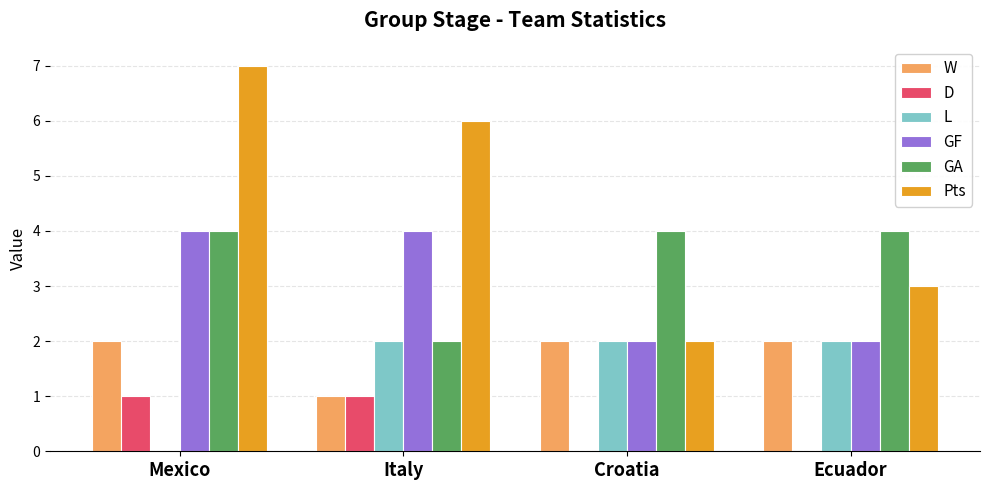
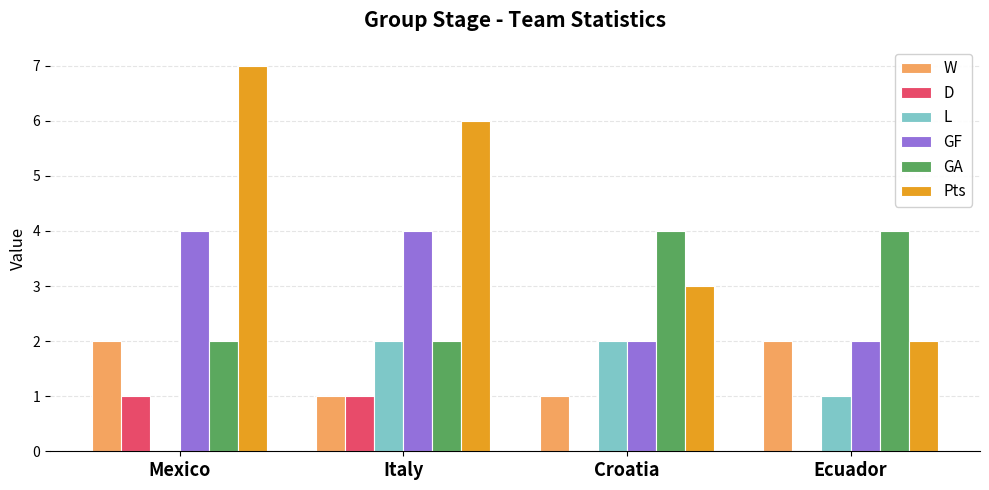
GA, Mexico: 4 -> 2
W, Croatia: 2 -> 1
Pts, Croatia: 2 -> 3
L, Ecuador: 2 -> 1
Pts, Ecuador: 3 -> 2
